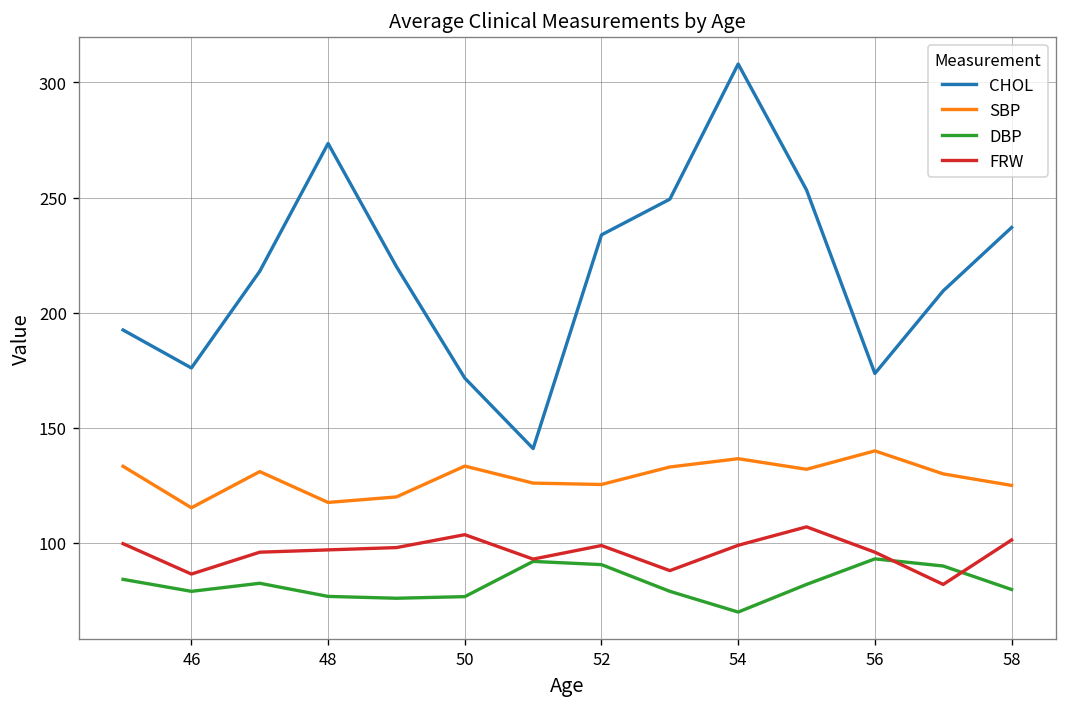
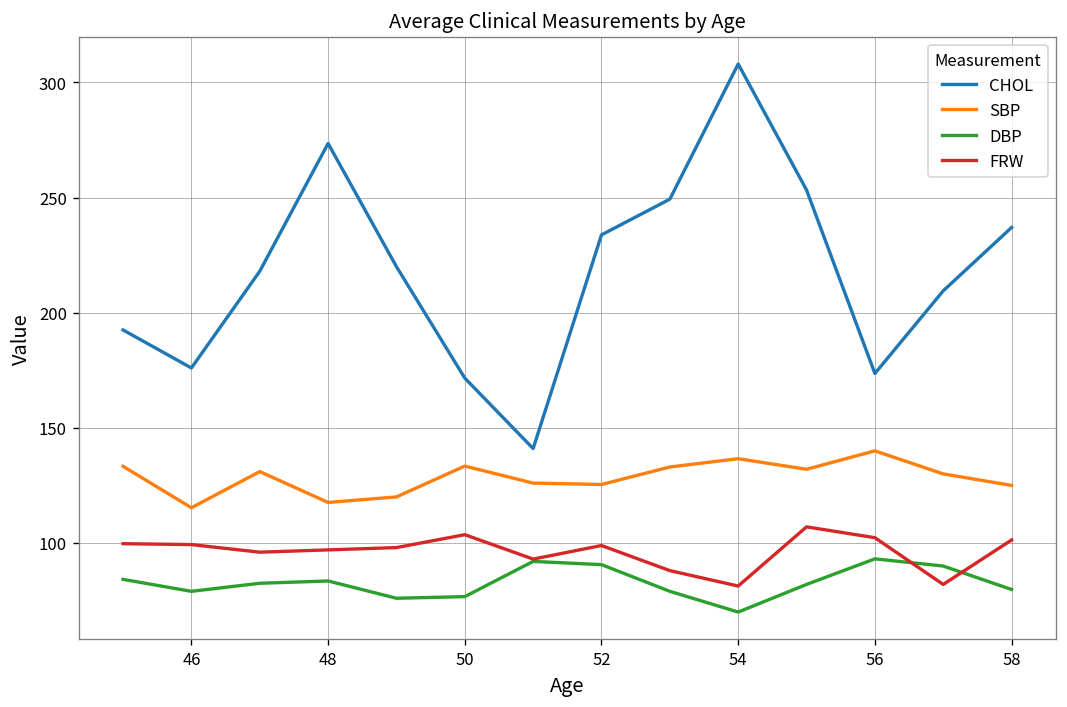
FRW, 46: 87 -> 99
DBP, 48: 77 -> 84
FRW, 54: 99 -> 81
FRW, 56: 96 -> 102
